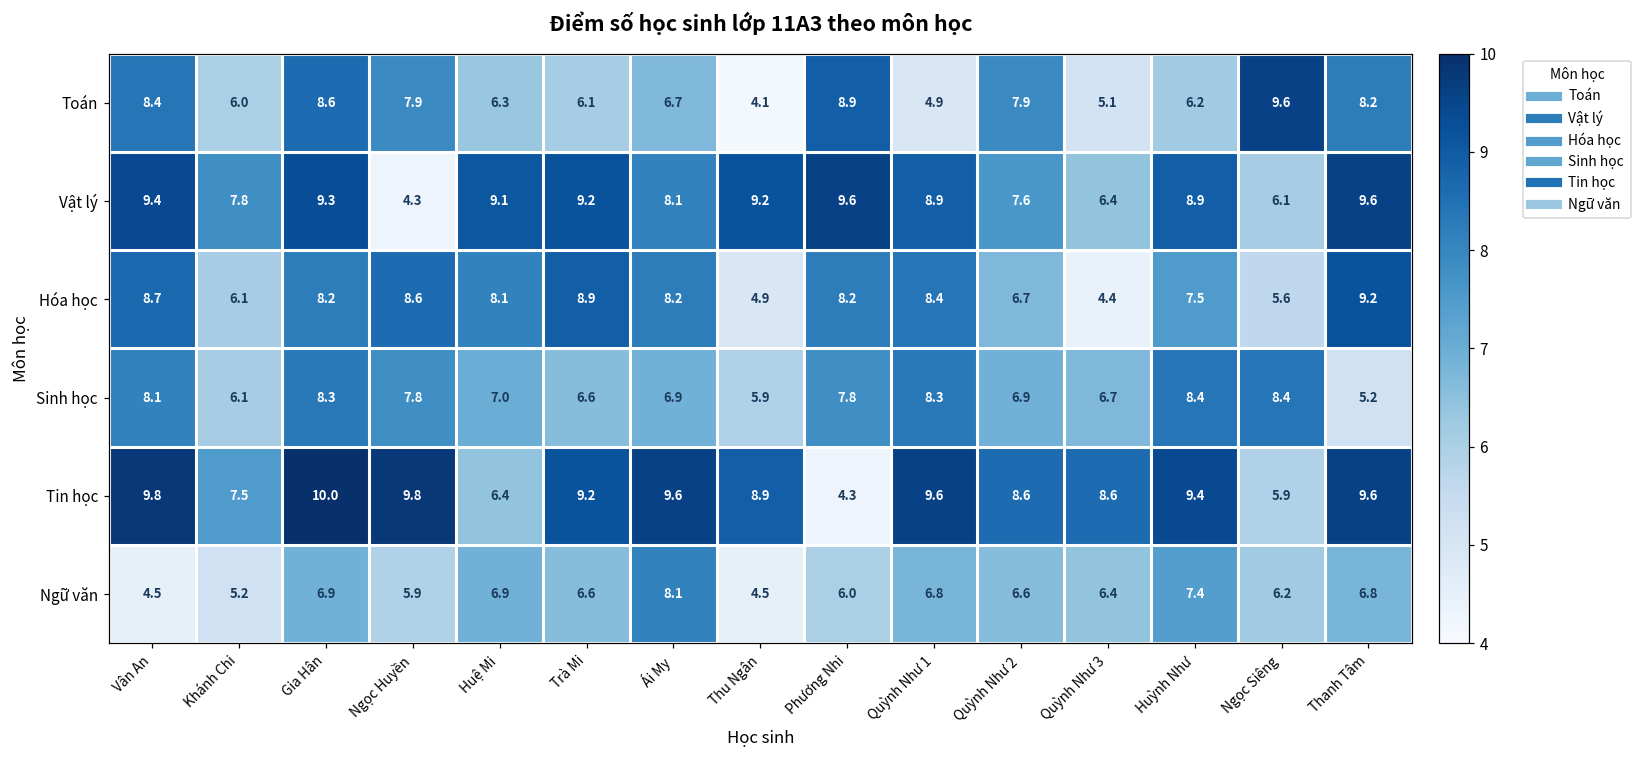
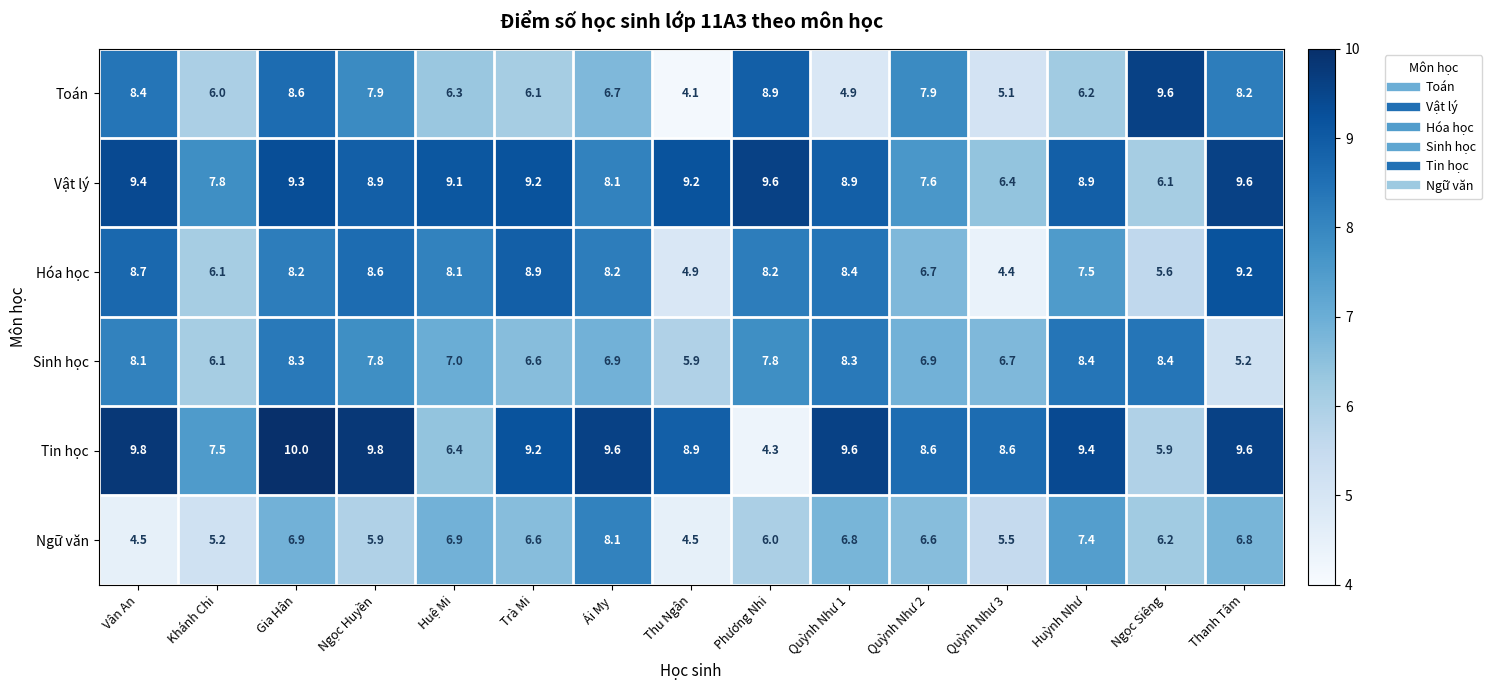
Vật lý, Ngọc Huyền: 4.3 -> 8.9
Ngữ văn, Quỳnh Như 3: 6.4 -> 5.5
